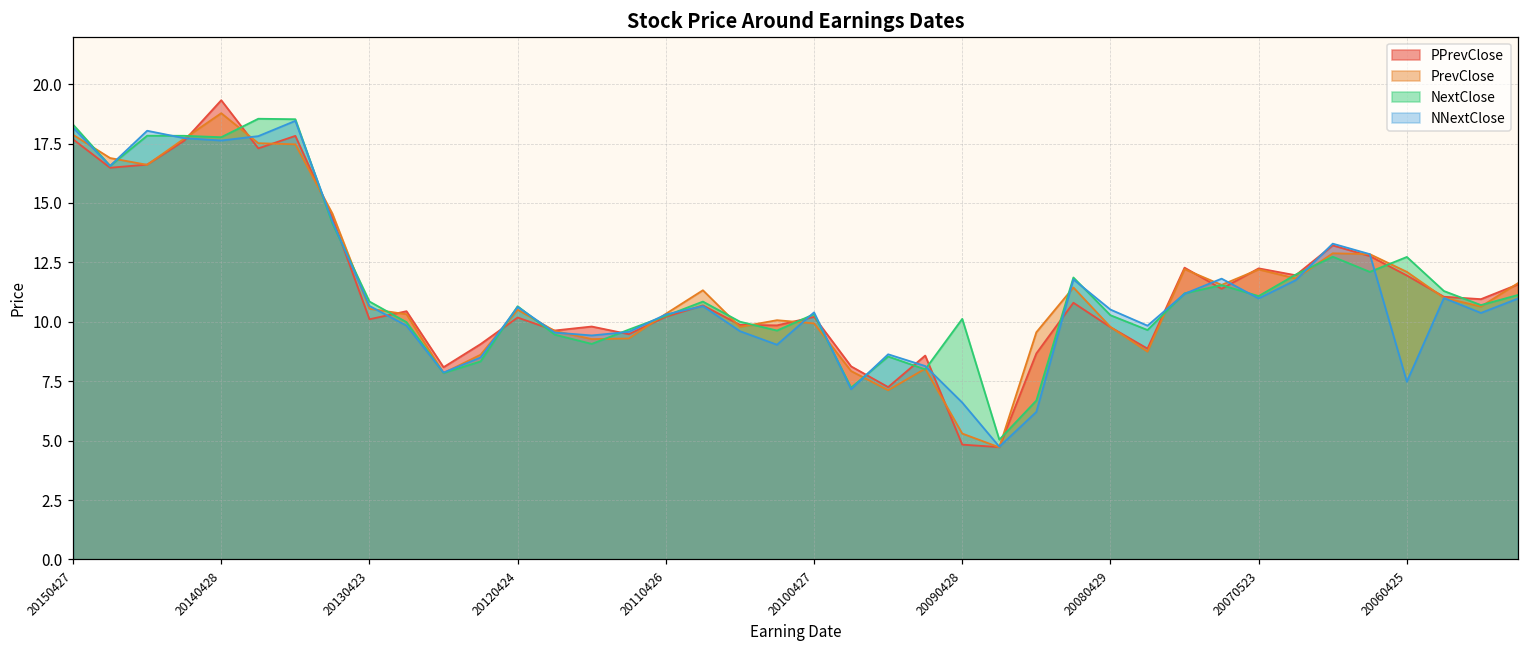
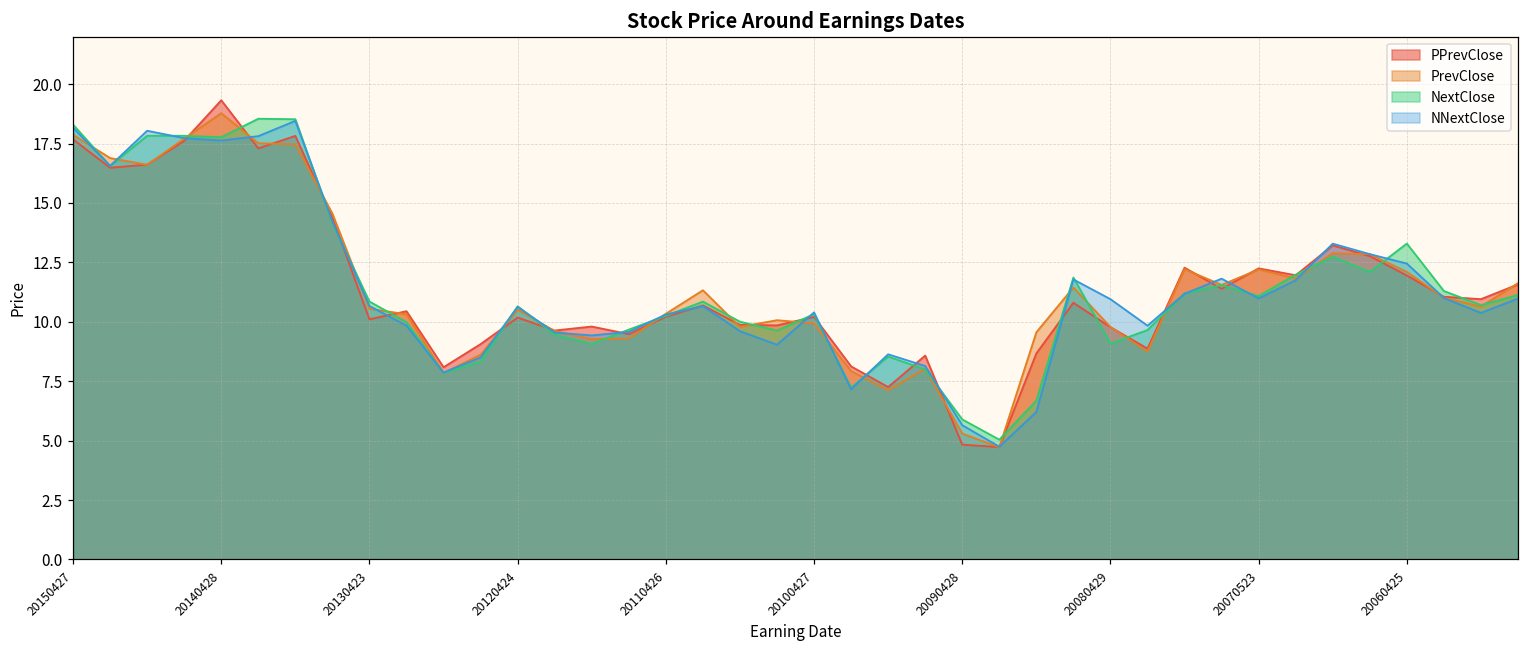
NextClose, 20090428: 10.1 -> 5.9
NNextClose, 20090428: 6.6 -> 5.7
NextClose, 20080429: 10.3 -> 9.1
NNextClose, 20080429: 10.5 -> 11.0
NextClose, 20060425: 12.7 -> 13.3
NNextClose, 20060425: 7.5 -> 12.5
